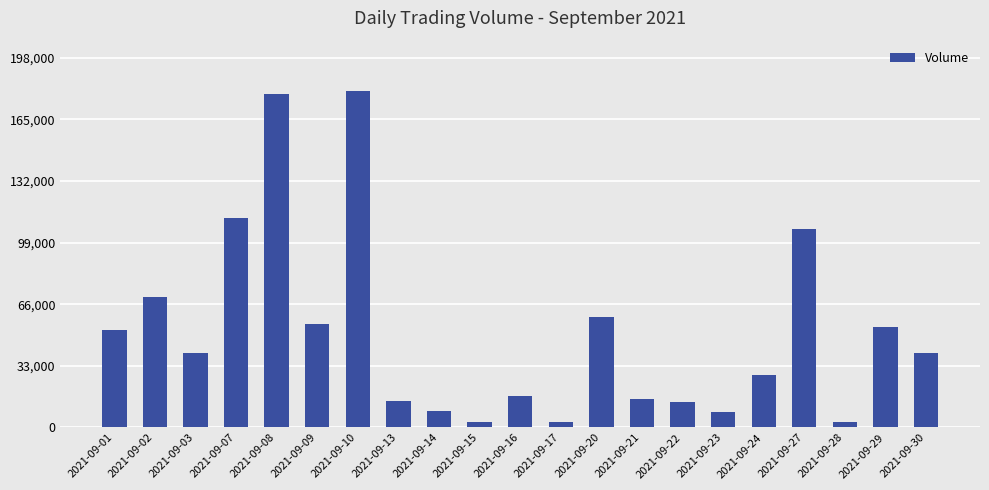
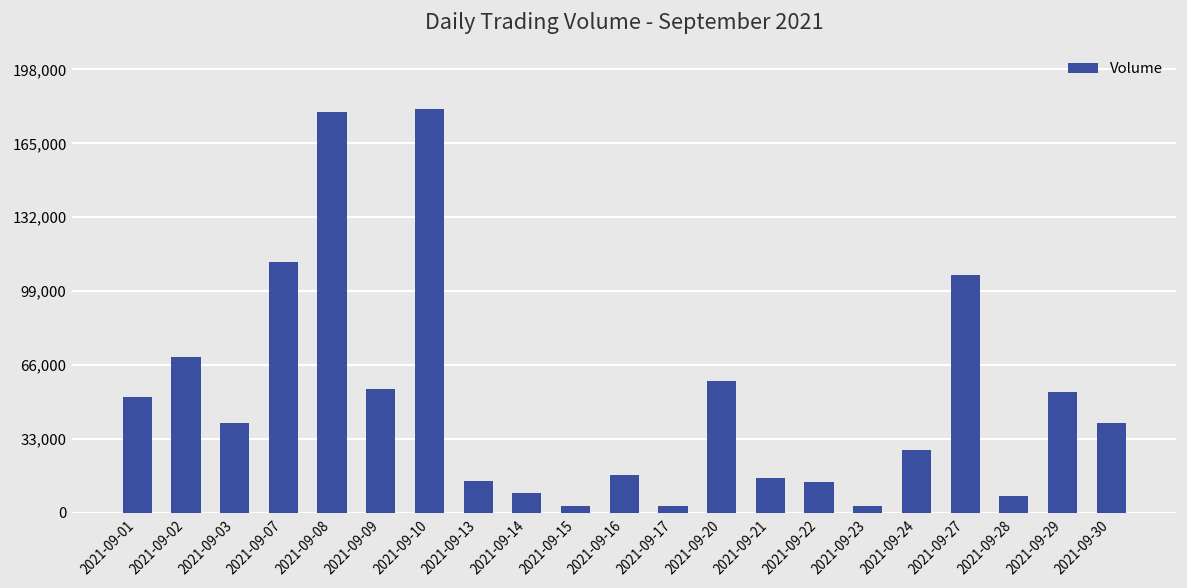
2021-09-23: 8,000 -> 3,000
2021-09-28: 3,000 -> 7,000
